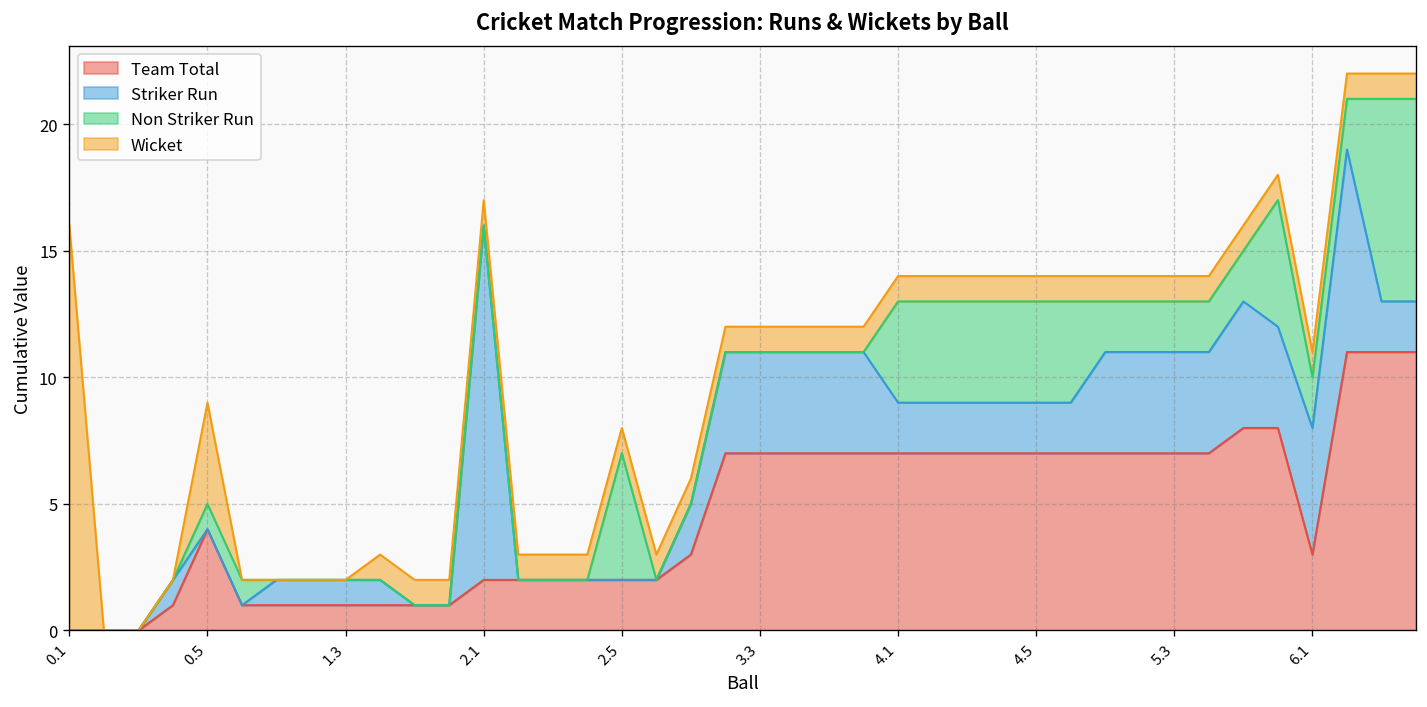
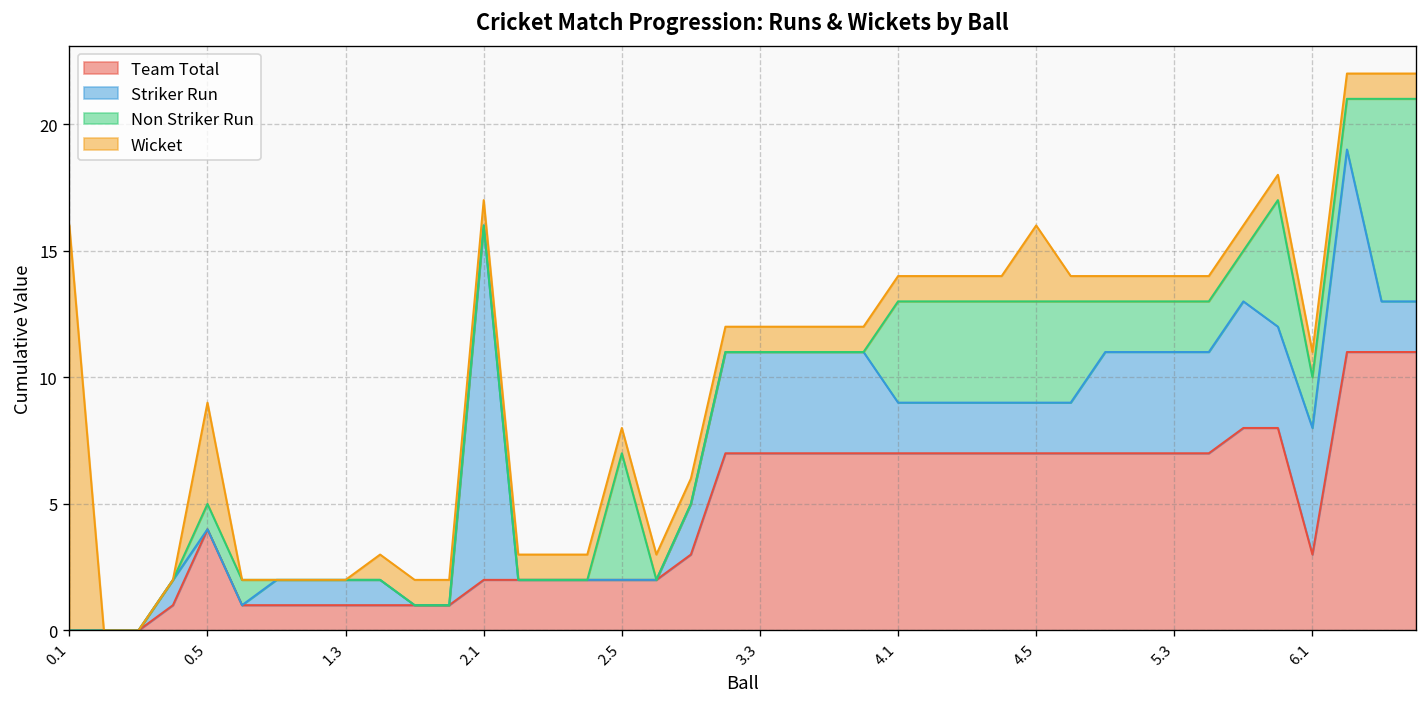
Wicket, 4.5: 1 -> 3
